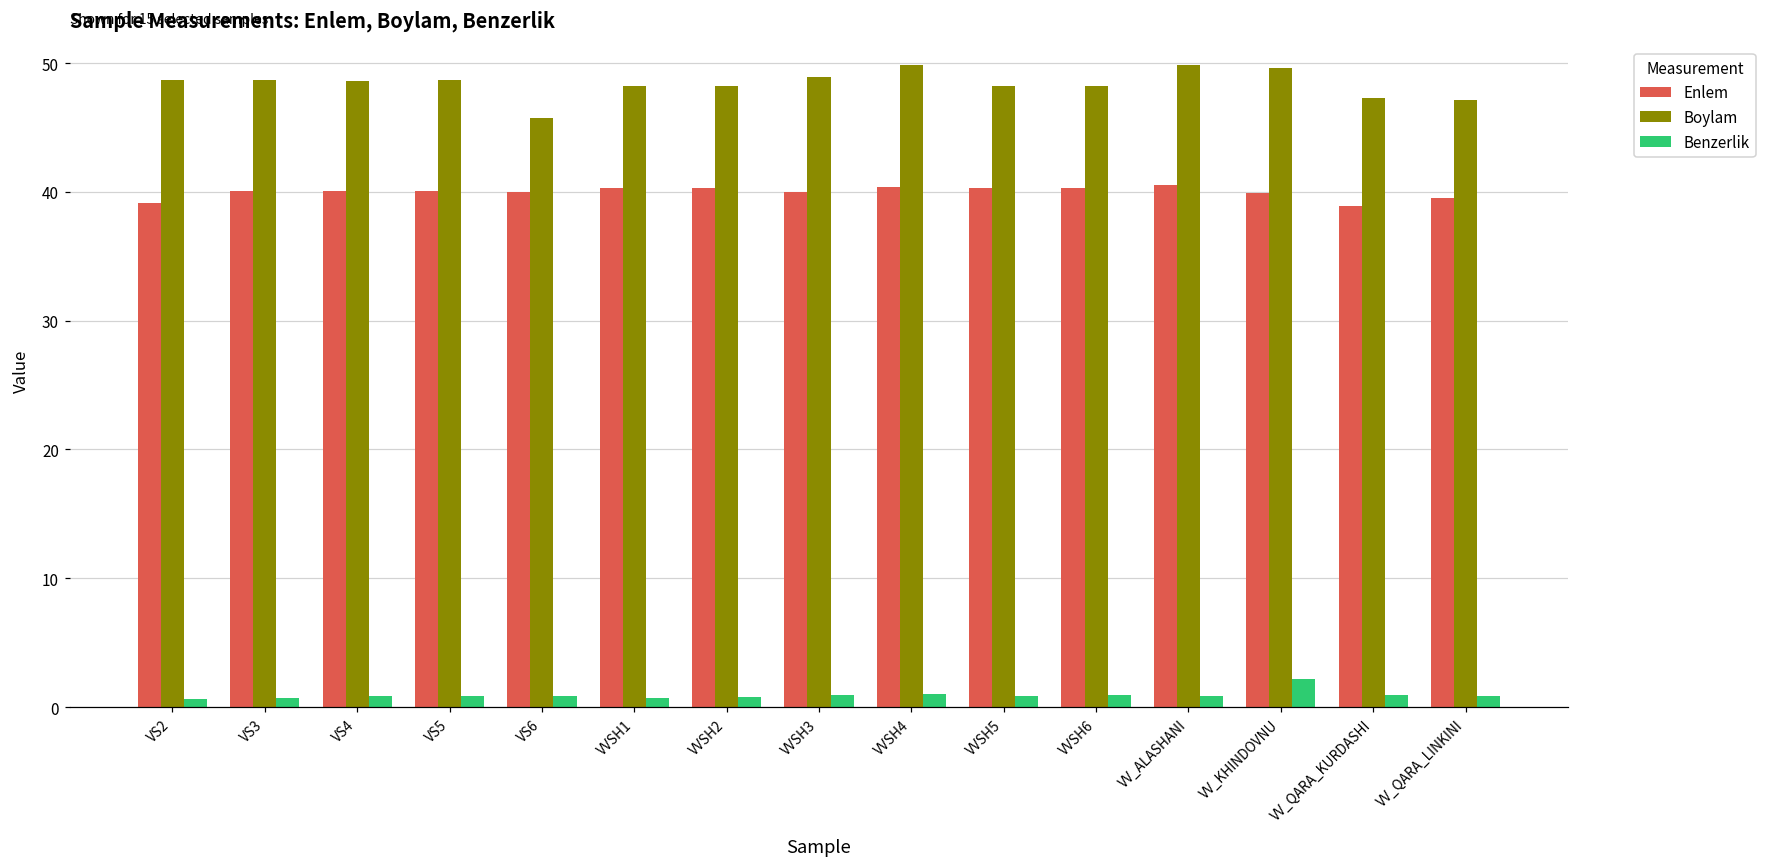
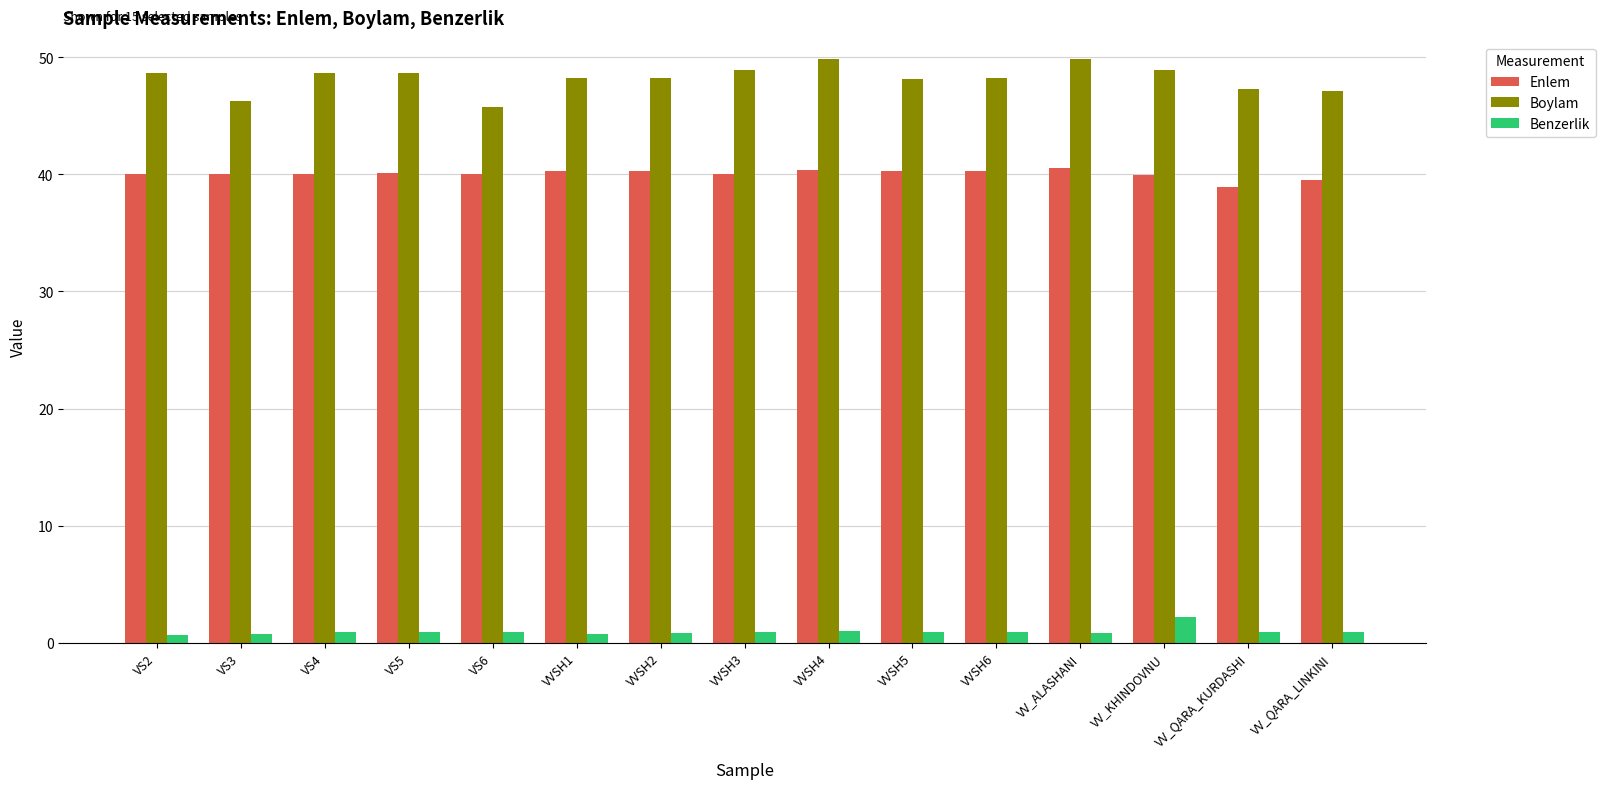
Enlem, VS2: 39.1 -> 40.1
Boylam, VS3: 48.7 -> 46.3
Boylam, VV_KHINDOVNU: 49.6 -> 48.9
